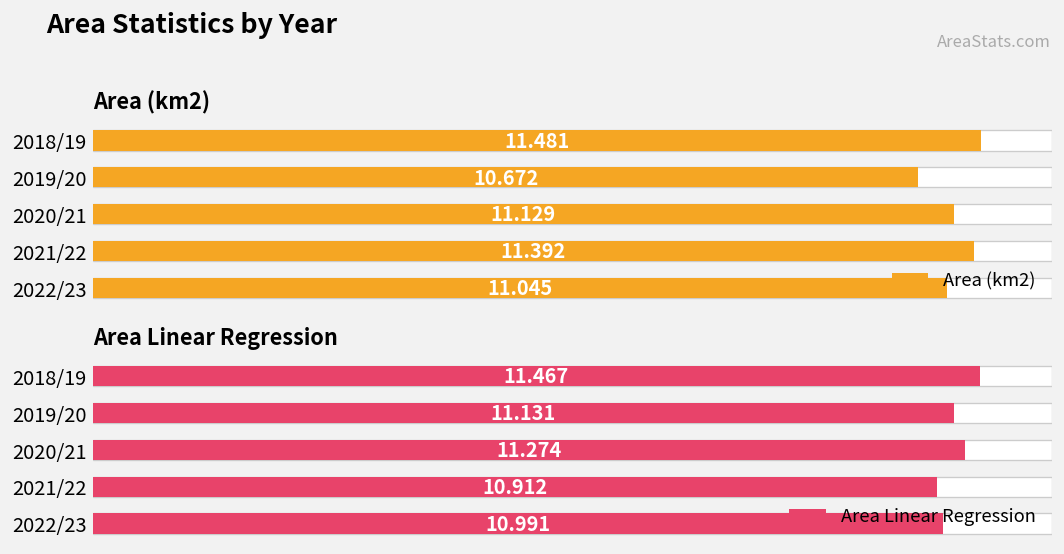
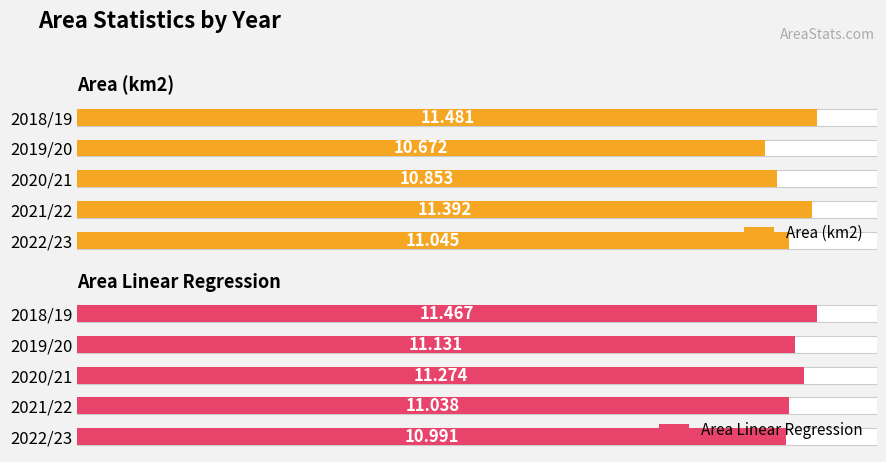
Area (km2), Area (km2), 2020/21: 11.129 -> 10.853
Area Linear Regression, Area Linear Regression, 2021/22: 10.912 -> 11.038
